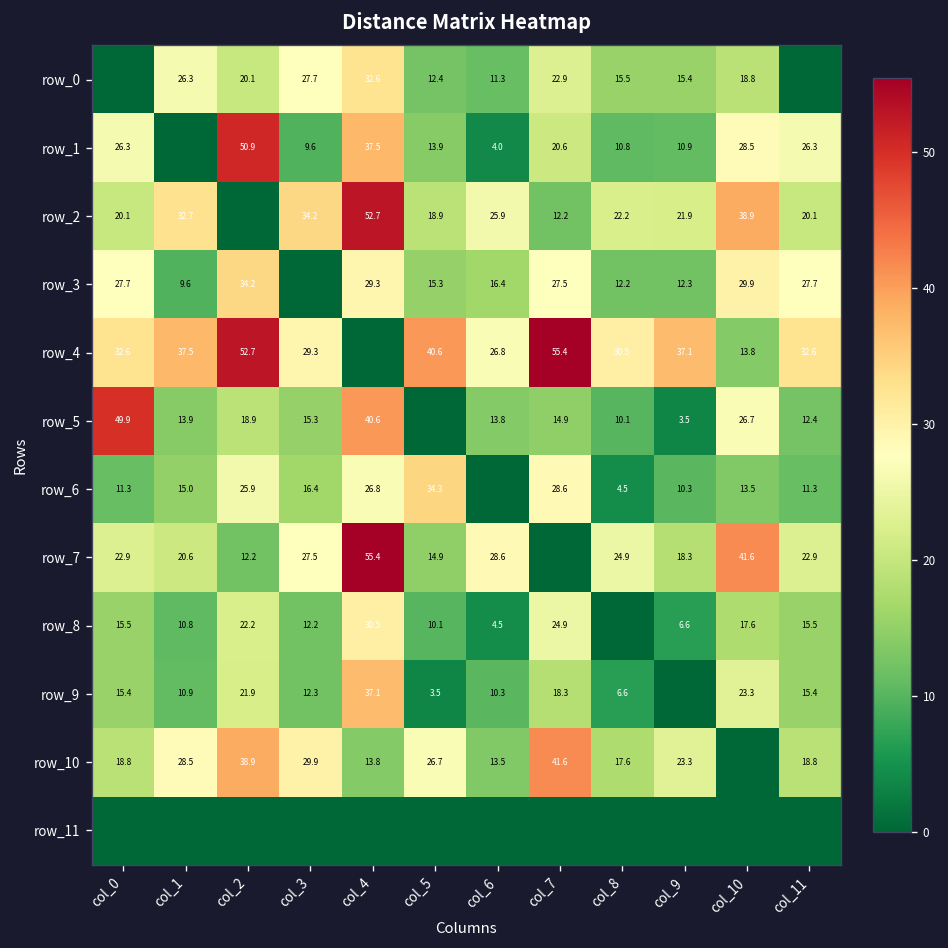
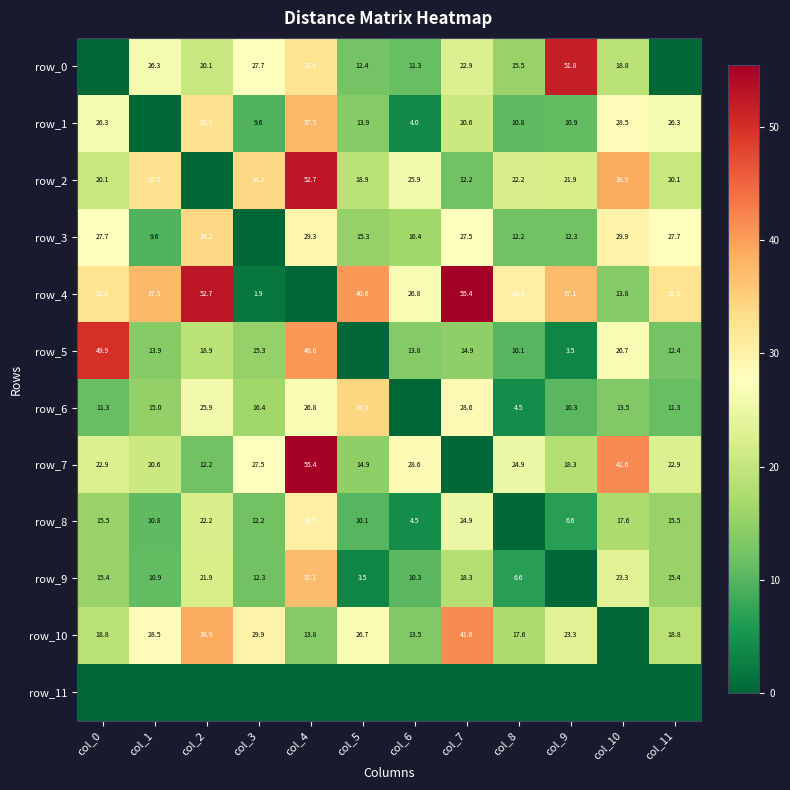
row_0, col_9: 15.4 -> 51.8
row_1, col_2: 50.9 -> 32.7
row_4, col_3: 29.3 -> 1.9
